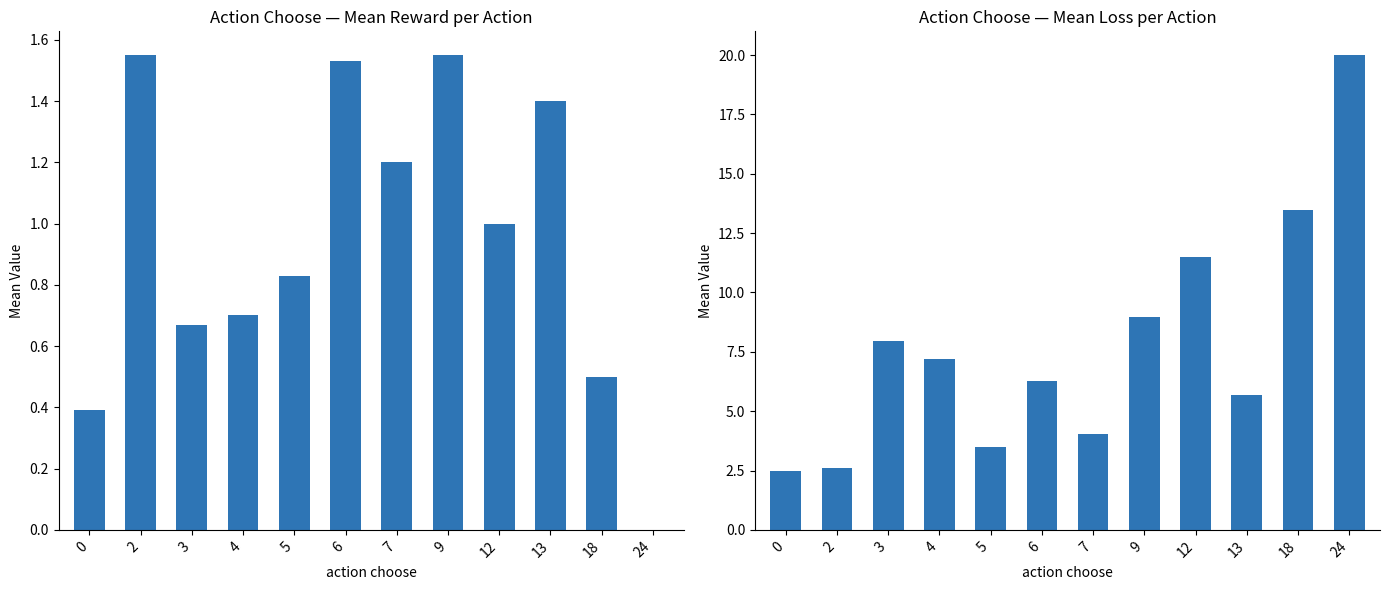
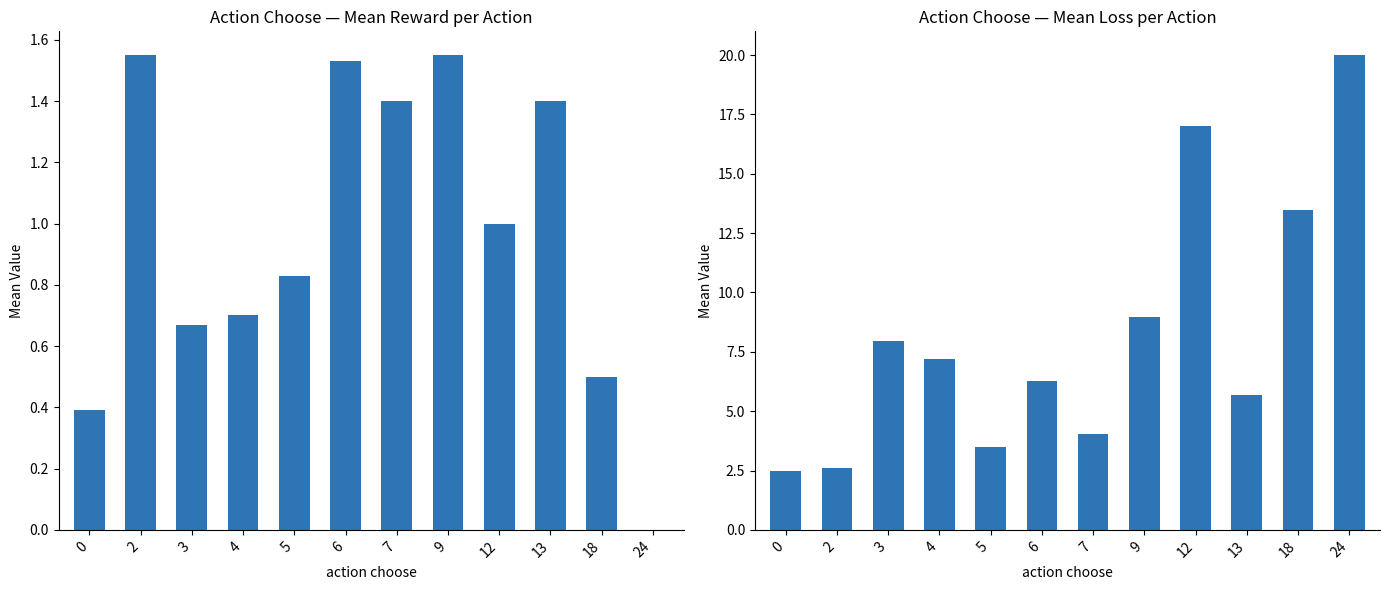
Action Choose — Mean Reward per Action, 7: 1.2 -> 1.4
Action Choose — Mean Loss per Action, 12: 11.5 -> 17.0
